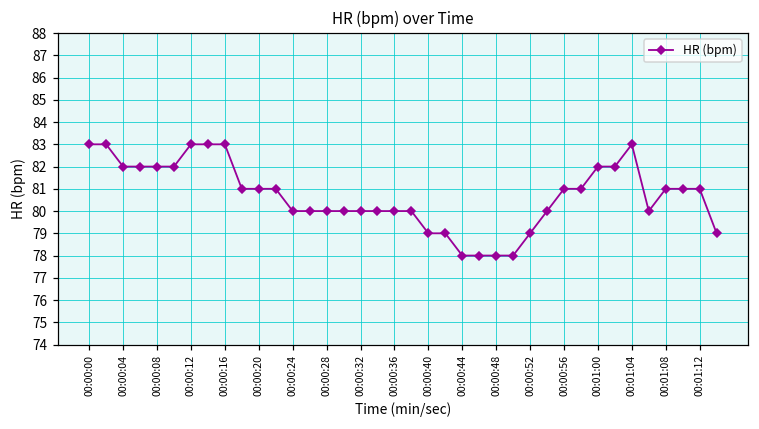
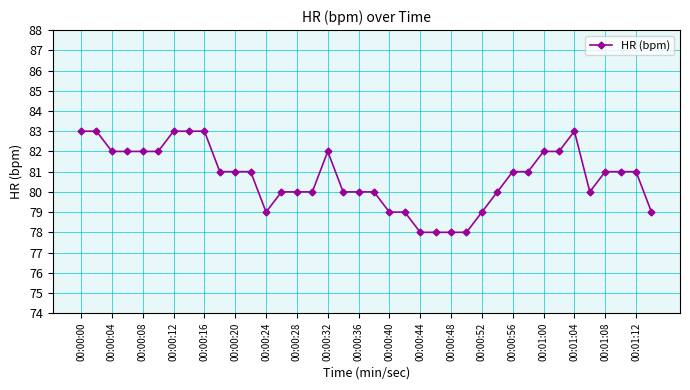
00:00:24: 80 -> 79
00:00:32: 80 -> 82
